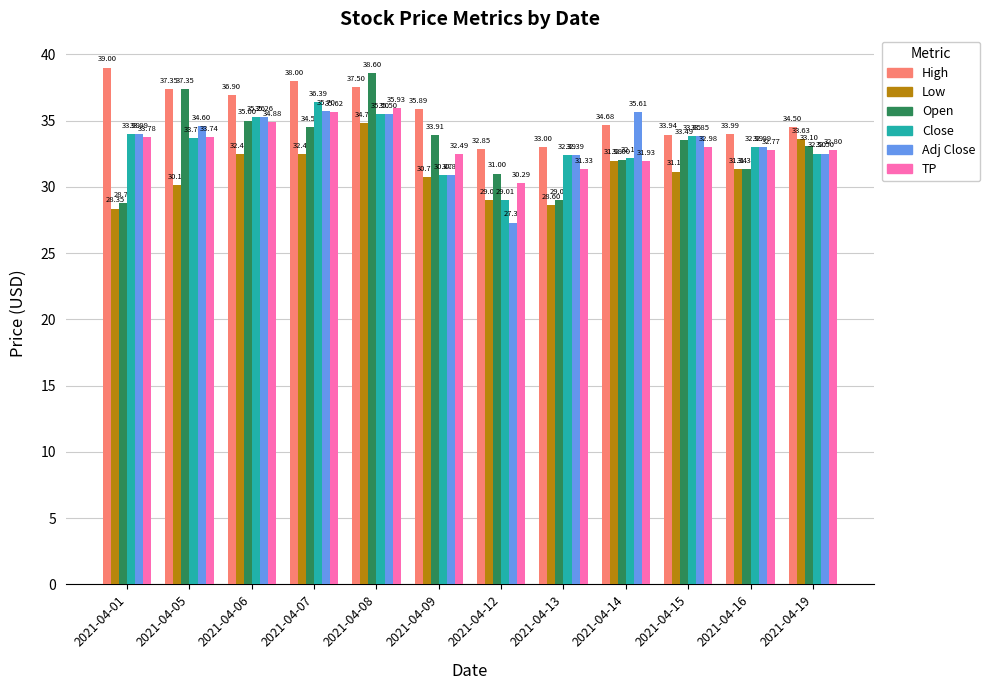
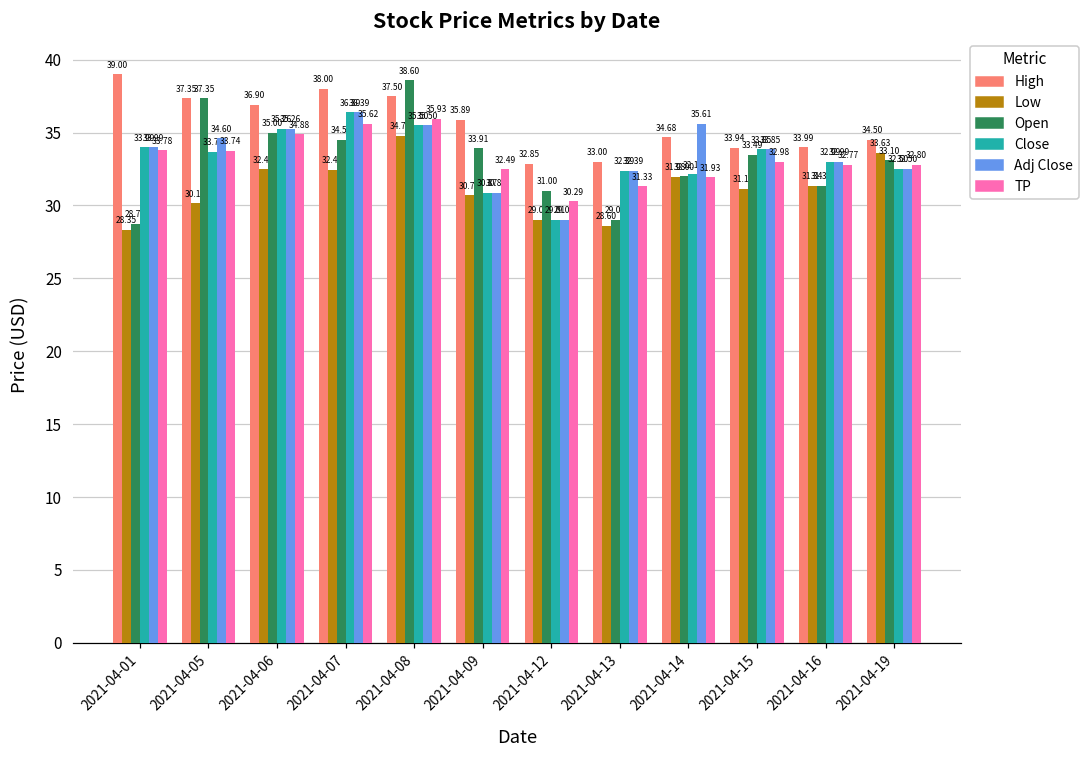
Adj Close, 2021-04-07: 35.70 -> 36.39
Adj Close, 2021-04-12: 27.30 -> 29.01
